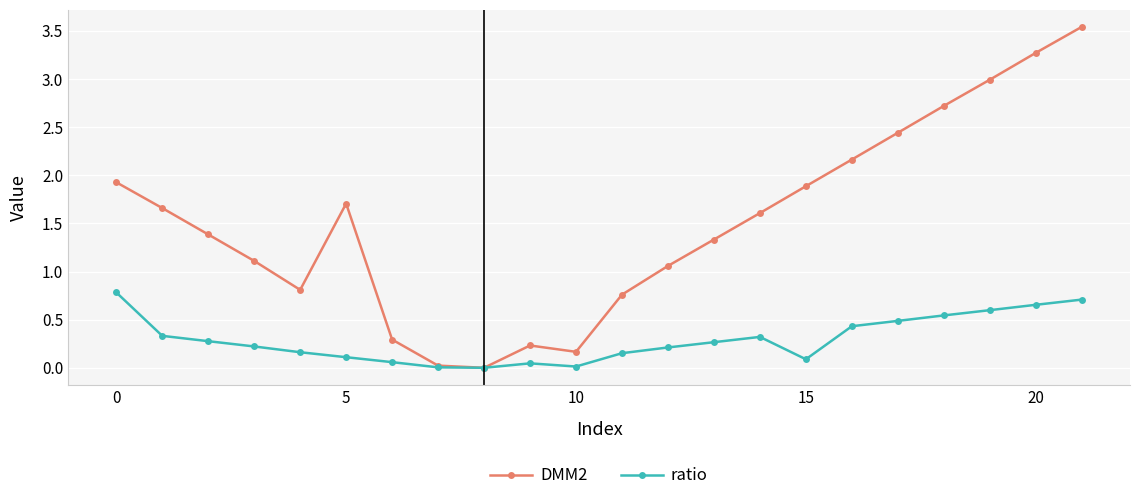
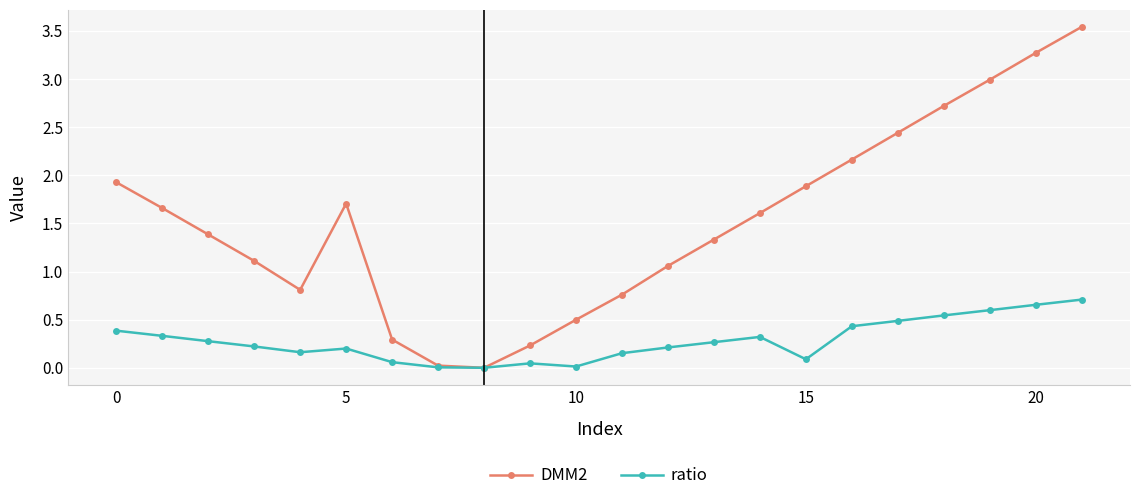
ratio, 0: 0.8 -> 0.4
ratio, 5: 0.1 -> 0.2
DMM2, 10: 0.2 -> 0.5
